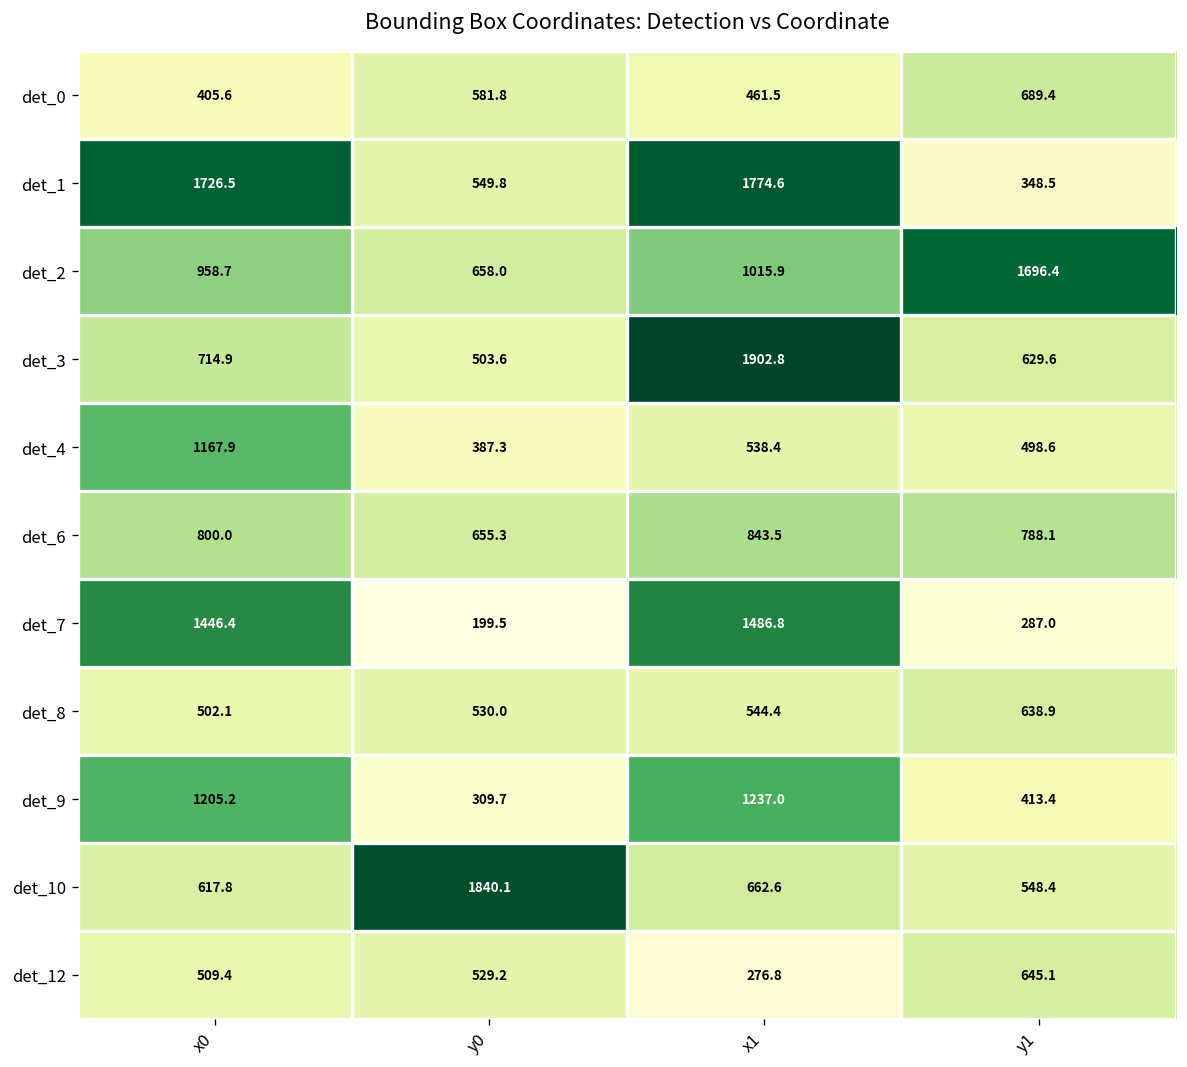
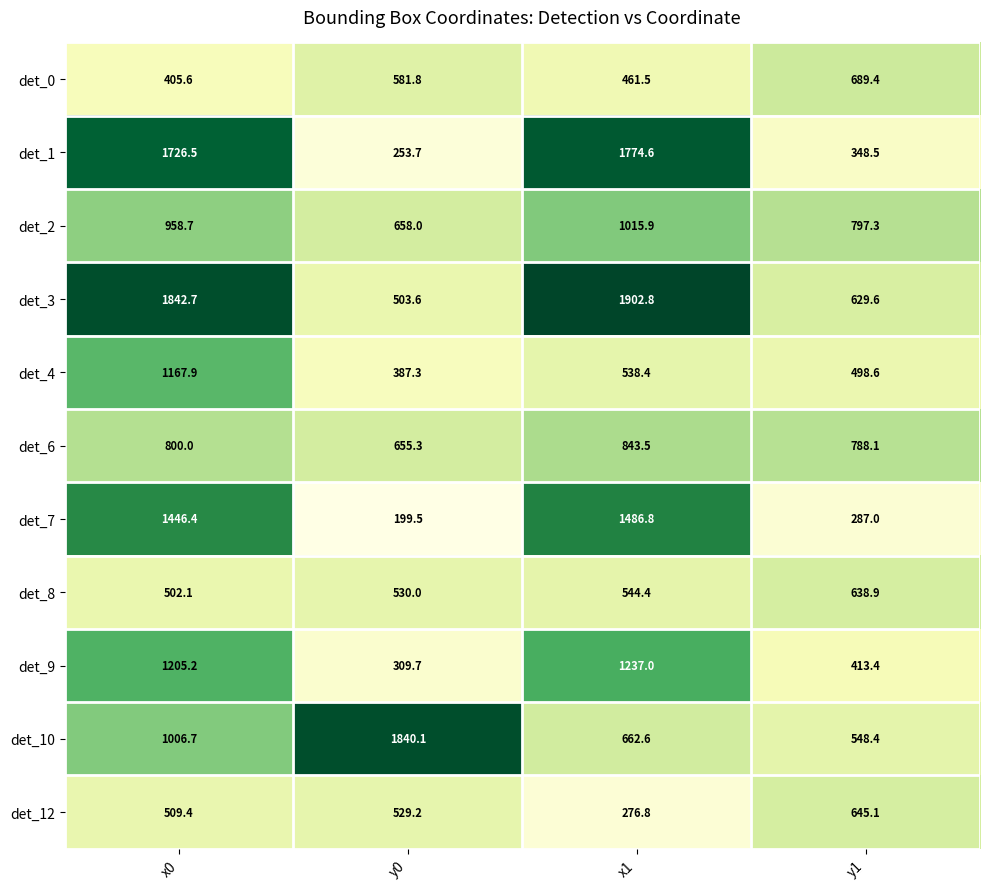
det_1, y0: 549.8 -> 253.7
det_2, y1: 1696.4 -> 797.3
det_3, x0: 714.9 -> 1842.7
det_10, x0: 617.8 -> 1006.7
